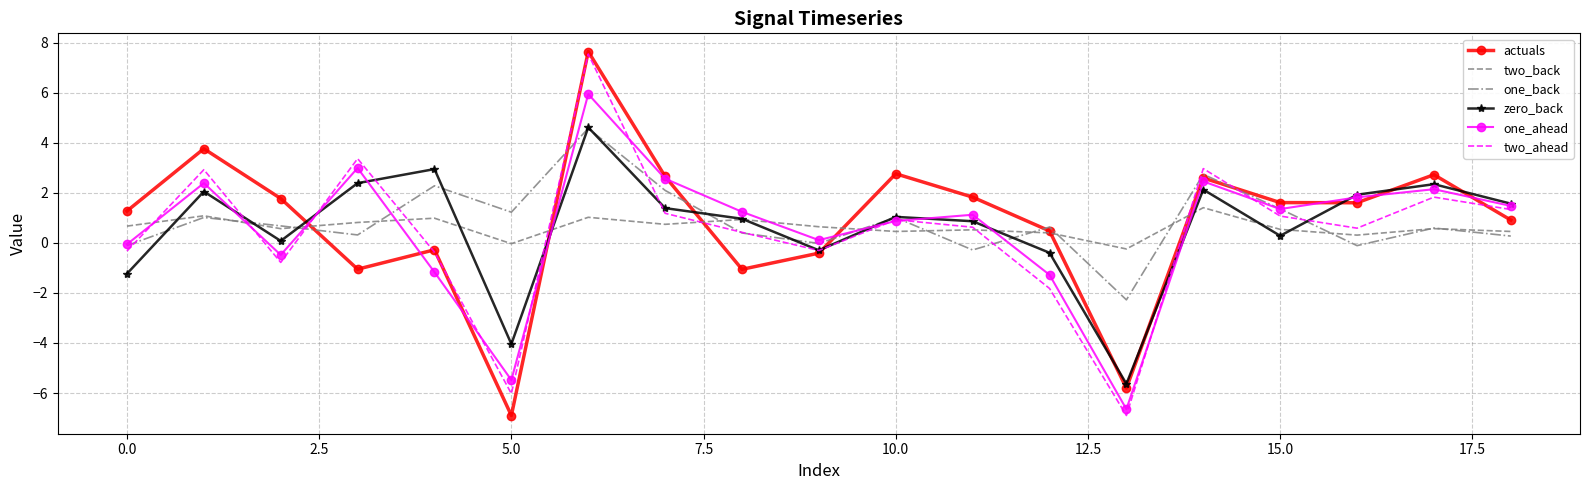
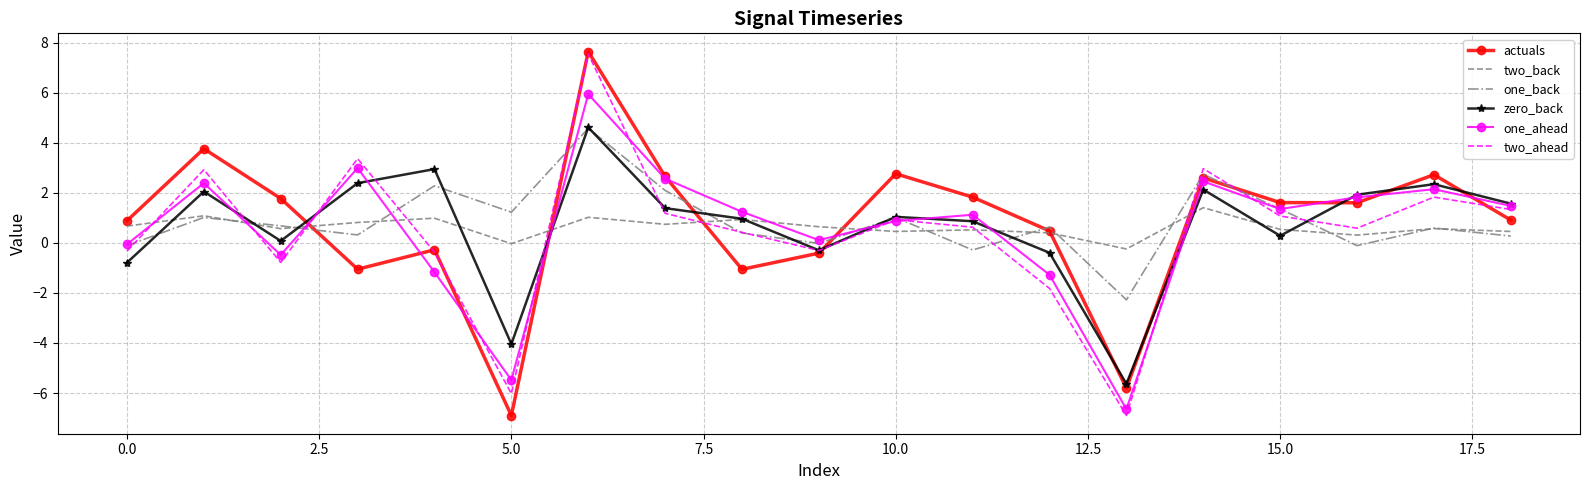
actuals, 0.0: 1.3 -> 0.9
zero_back, 0.0: -1.2 -> -0.8
